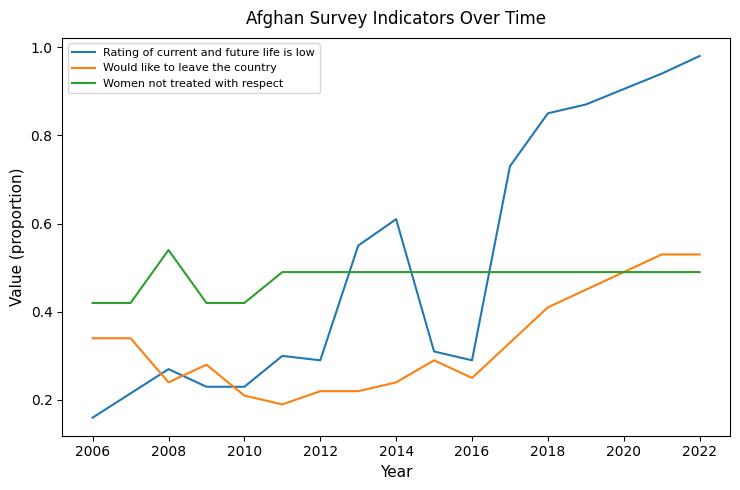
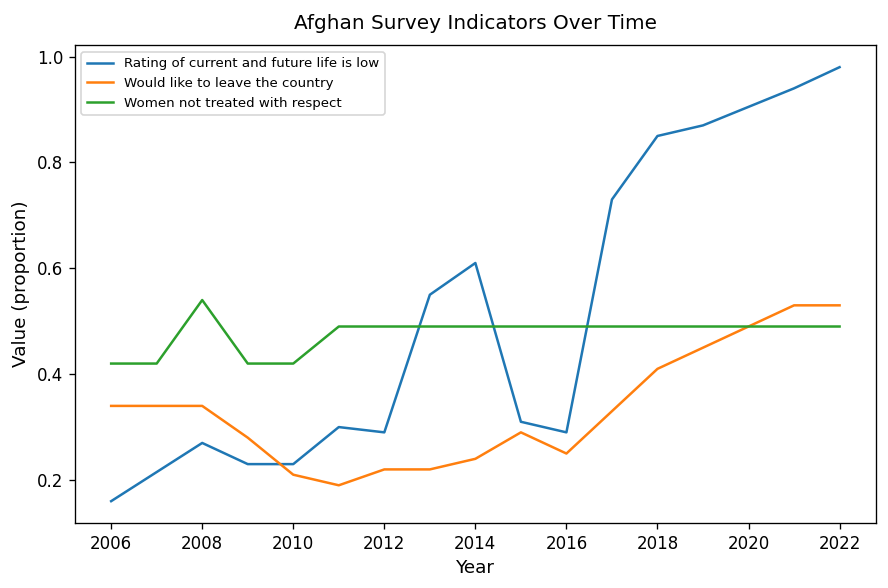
Would like to leave the country, 2008: 0.24 -> 0.34
